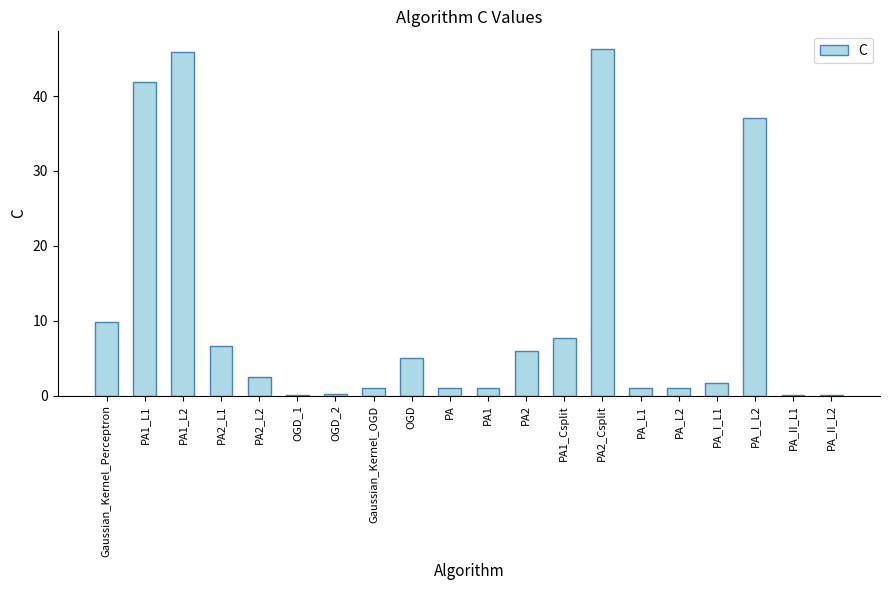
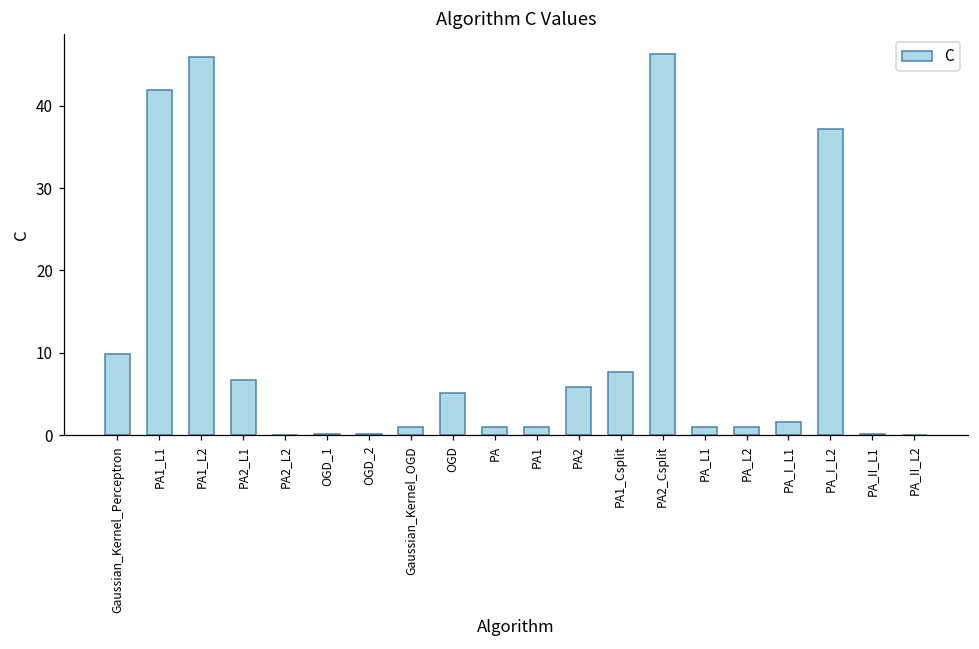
PA2_L2: 2 -> 0
